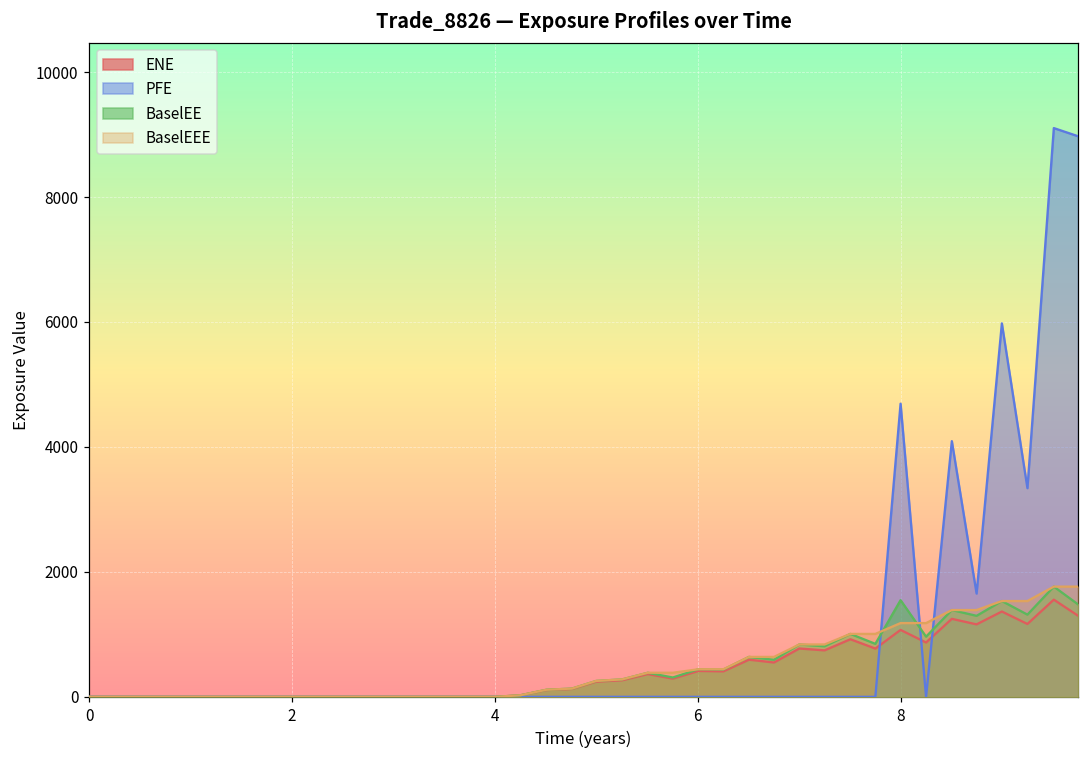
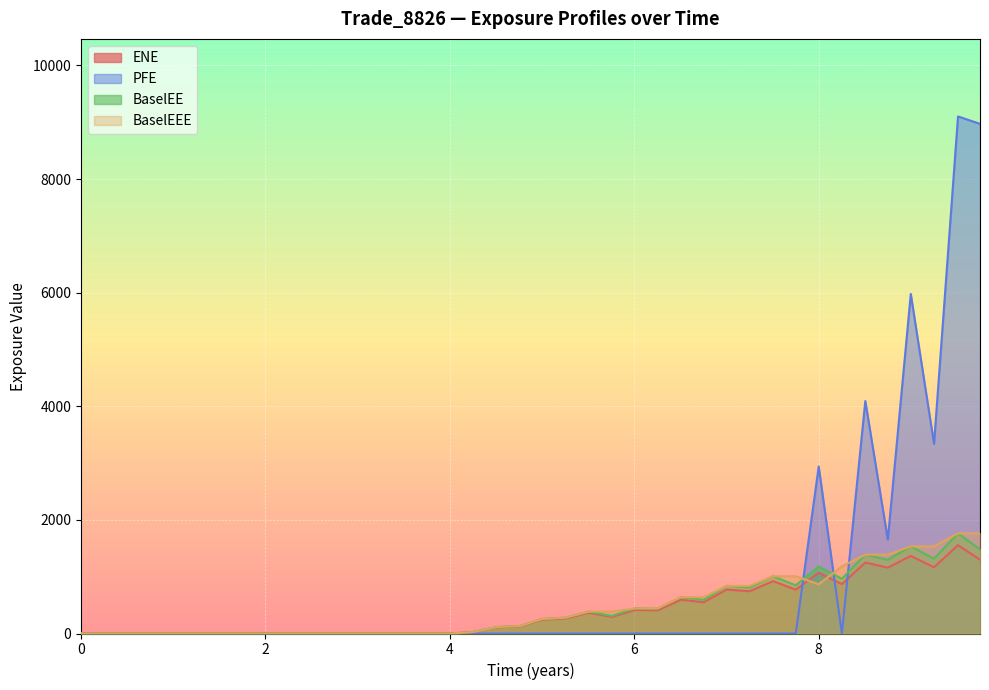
PFE, 8: 4700 -> 2900
BaselEE, 8: 1500 -> 1200
BaselEEE, 8: 1200 -> 900
